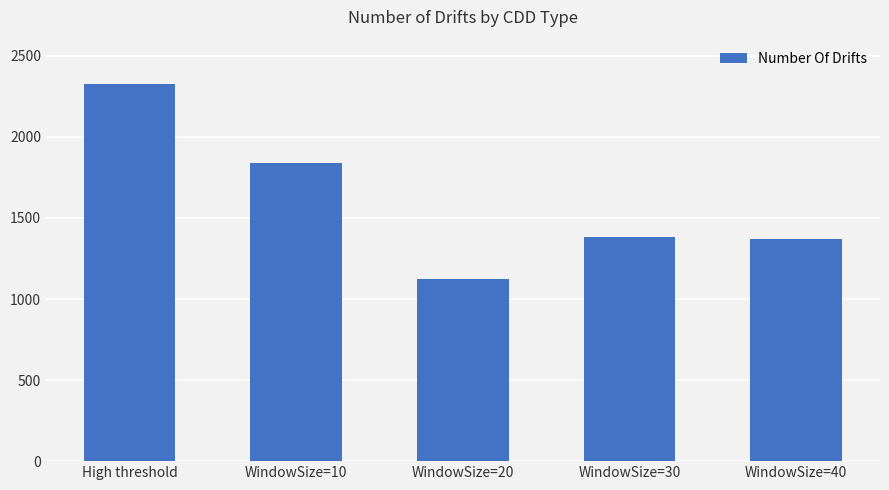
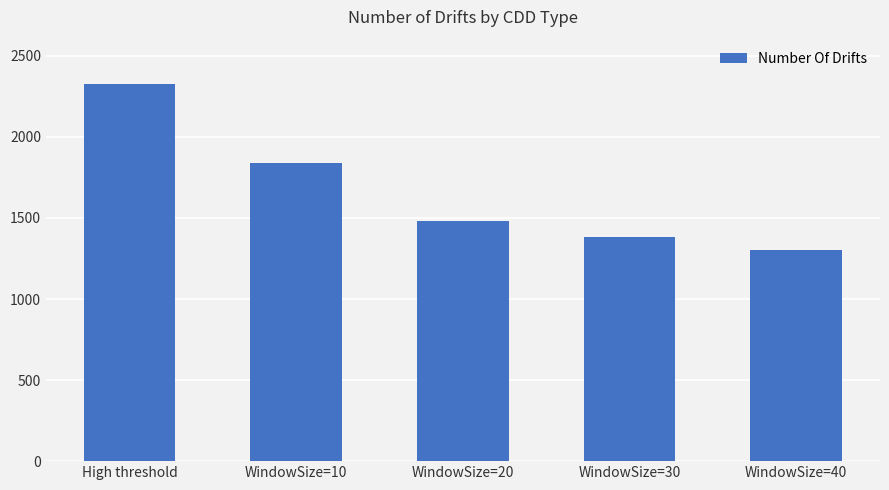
WindowSize=20: 1130 -> 1480
WindowSize=40: 1370 -> 1300
